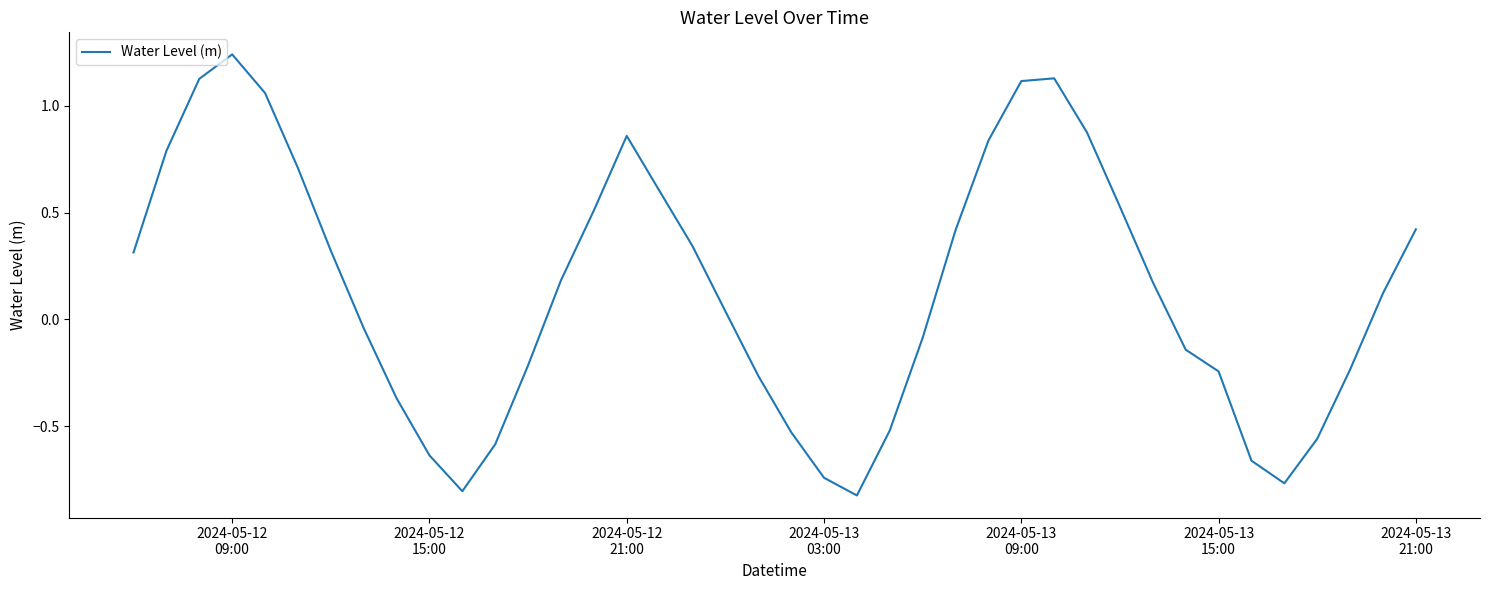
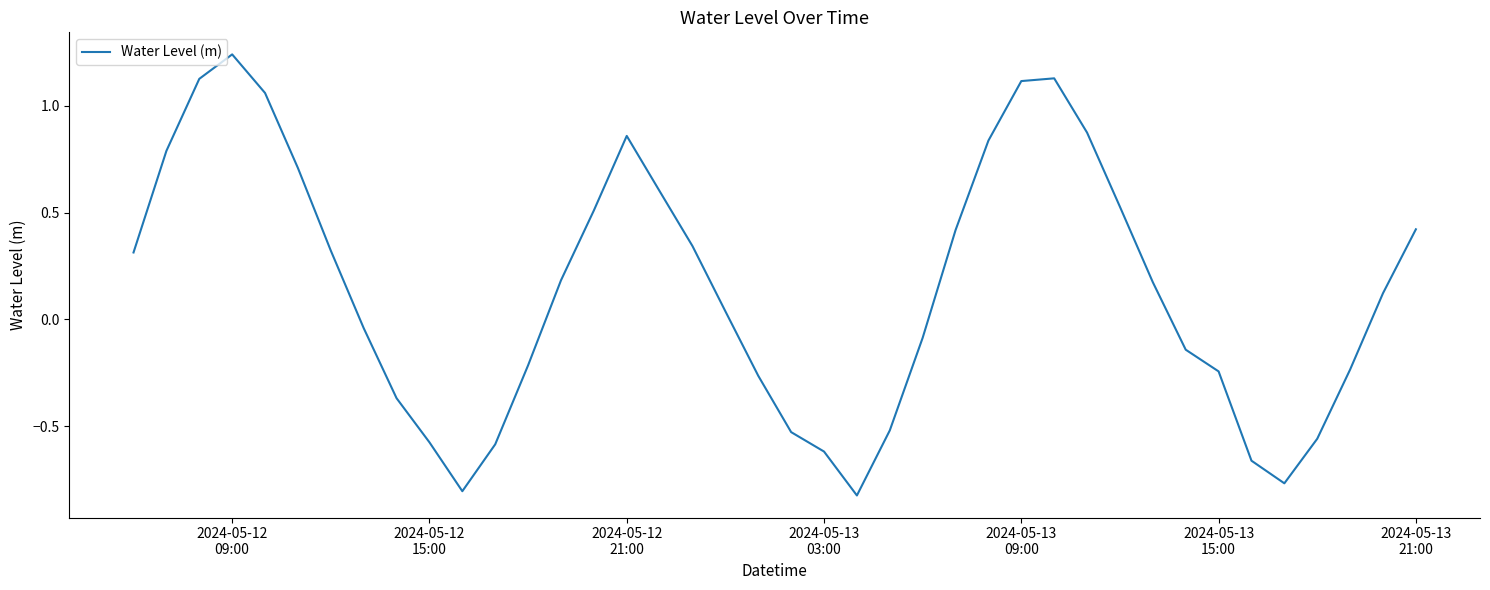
2024-05-12 15:00: -0.64 -> -0.58
2024-05-13 03:00: -0.74 -> -0.62
